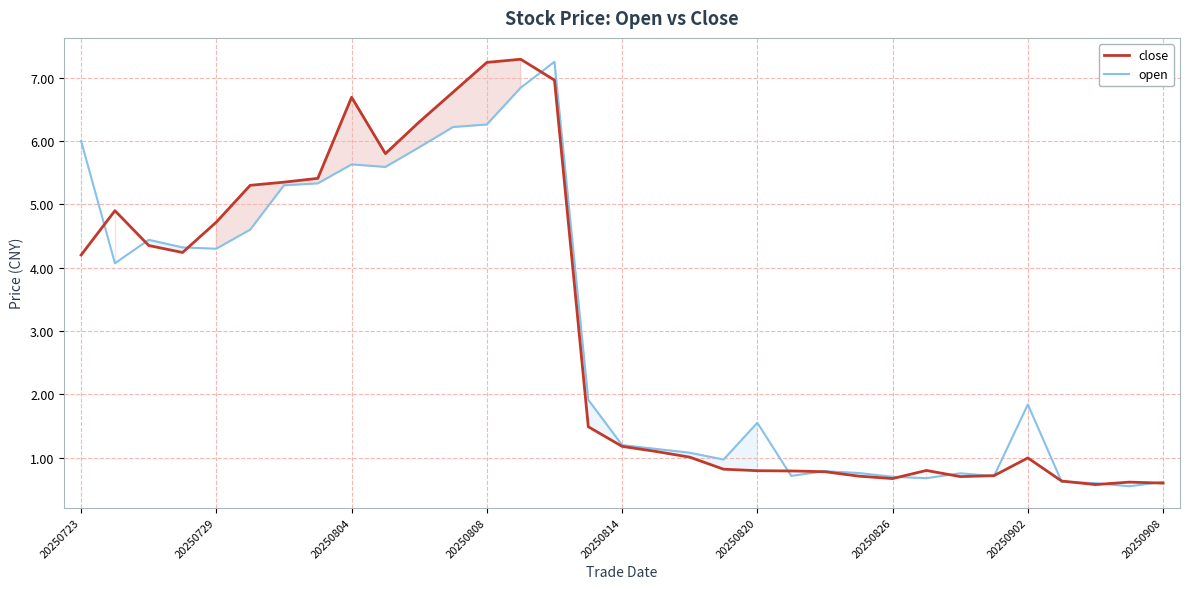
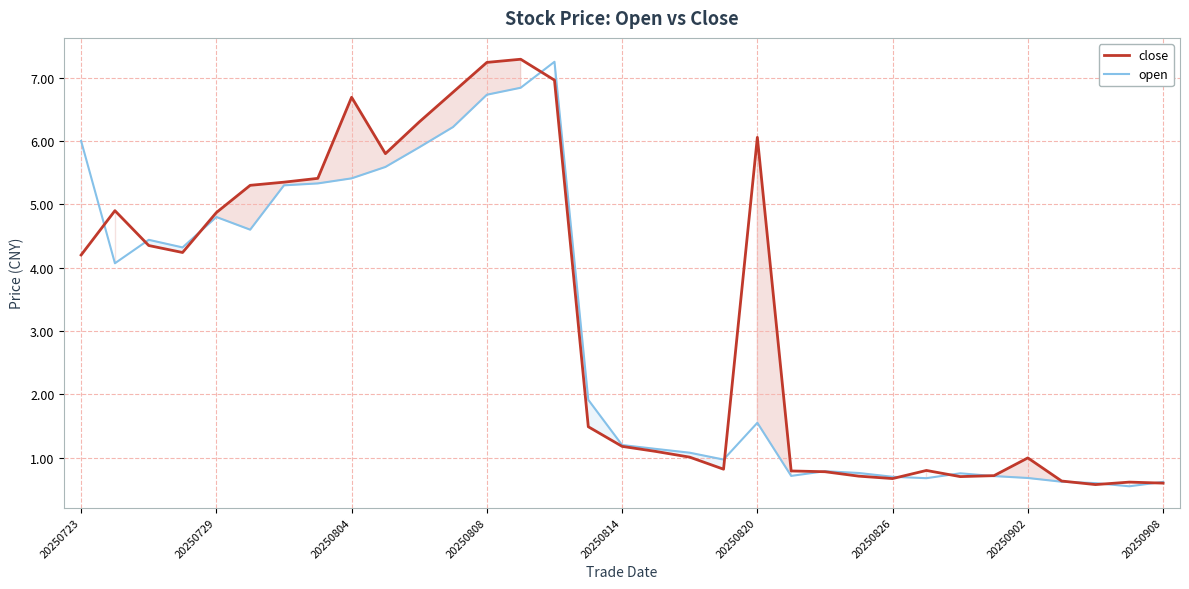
close, 20250729: 4.7 -> 4.9
open, 20250729: 4.3 -> 4.8
open, 20250804: 5.6 -> 5.4
open, 20250808: 6.3 -> 6.7
close, 20250820: 0.8 -> 6.1
open, 20250902: 1.8 -> 0.7
